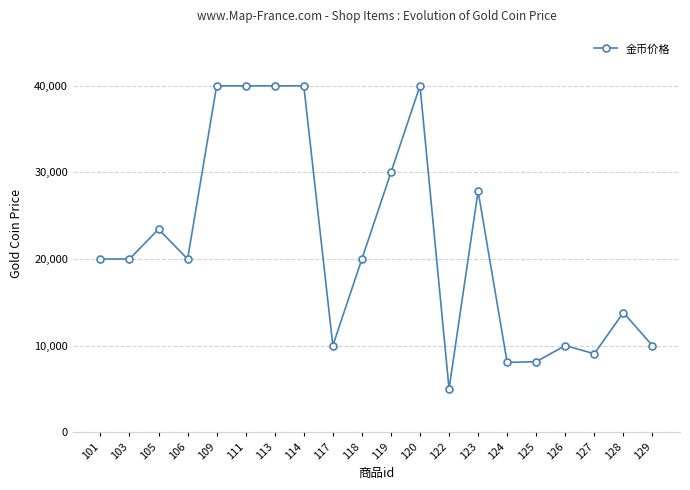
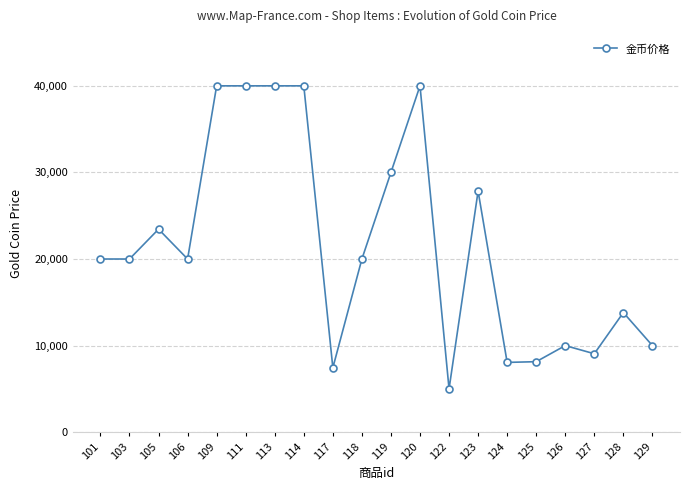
117: 10,000 -> 7,000
